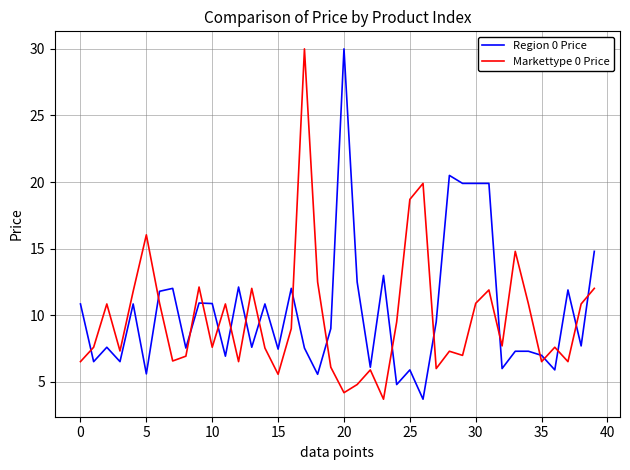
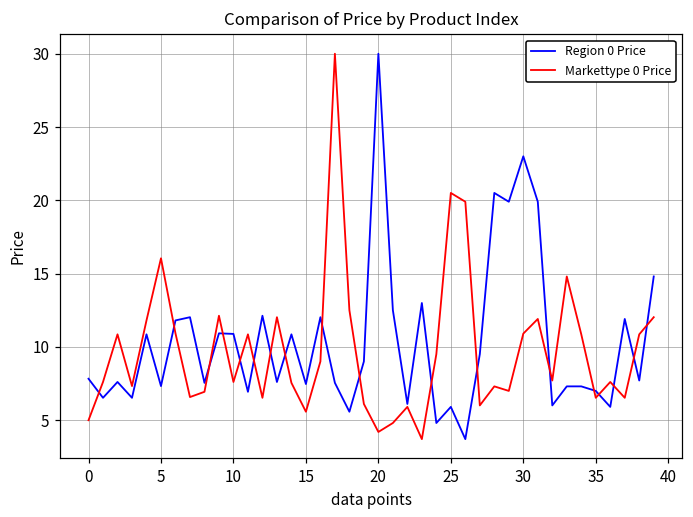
Region 0 Price, 0: 10.9 -> 7.8
Markettype 0 Price, 0: 6.5 -> 5.0
Region 0 Price, 5: 5.6 -> 7.3
Markettype 0 Price, 25: 18.7 -> 20.5
Region 0 Price, 30: 19.9 -> 23.0
